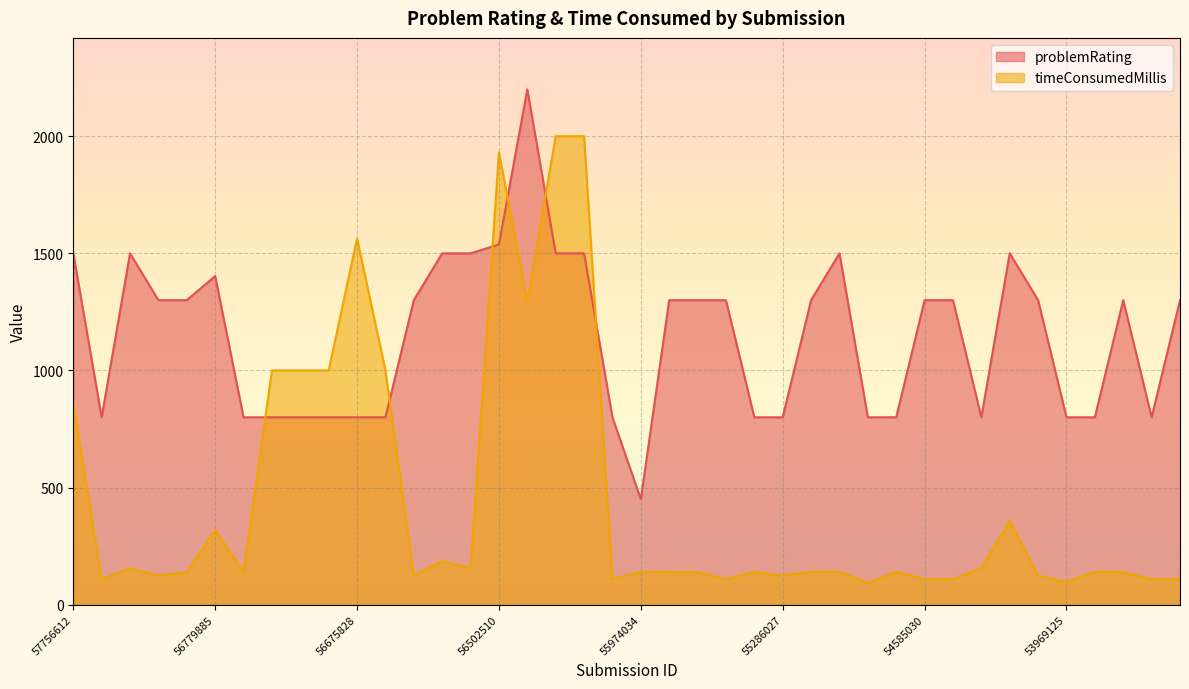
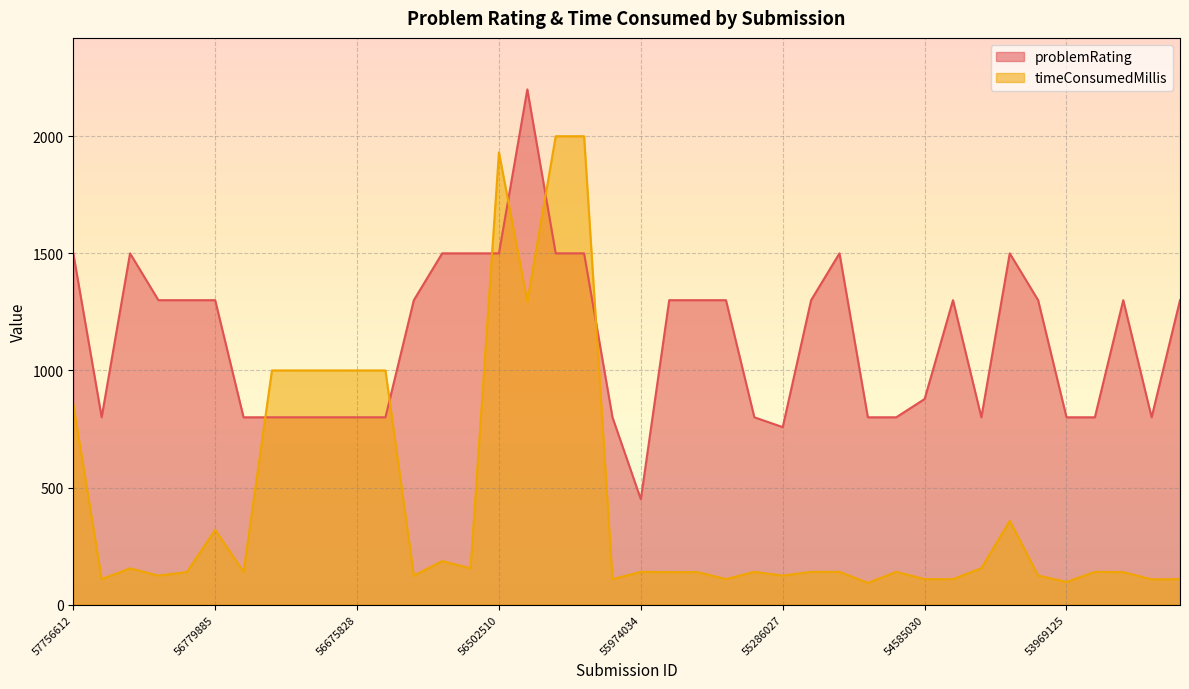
problemRating, 56779885: 1400 -> 1300
timeConsumedMillis, 56675828: 1560 -> 1000
problemRating, 56502510: 1540 -> 1500
problemRating, 55286027: 800 -> 760
problemRating, 54585030: 1300 -> 880
